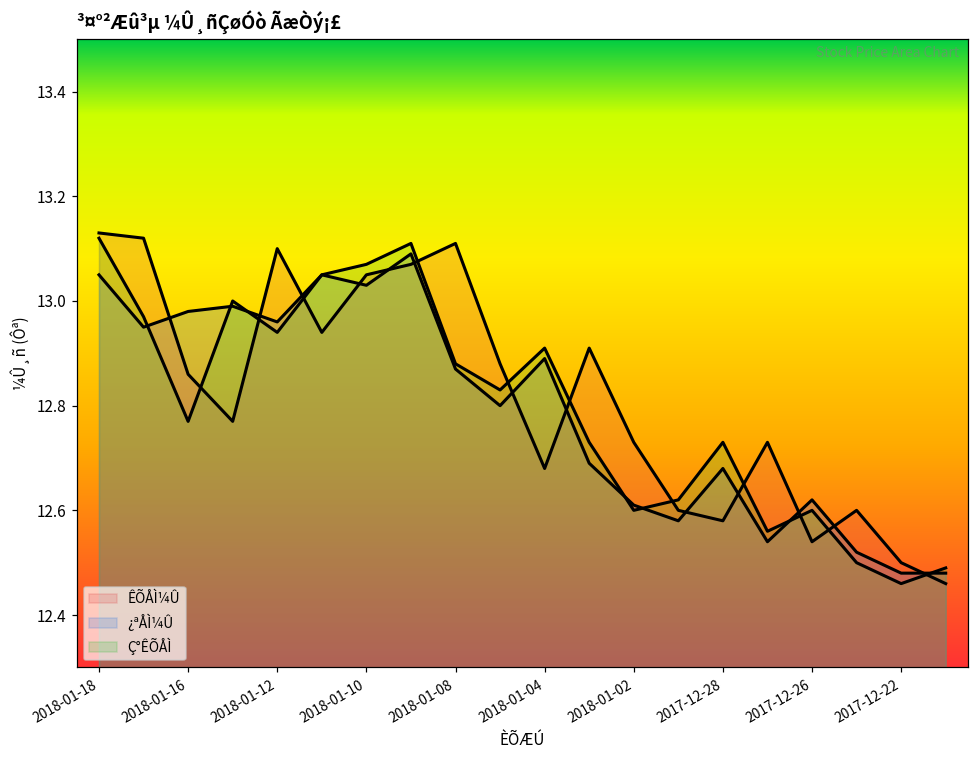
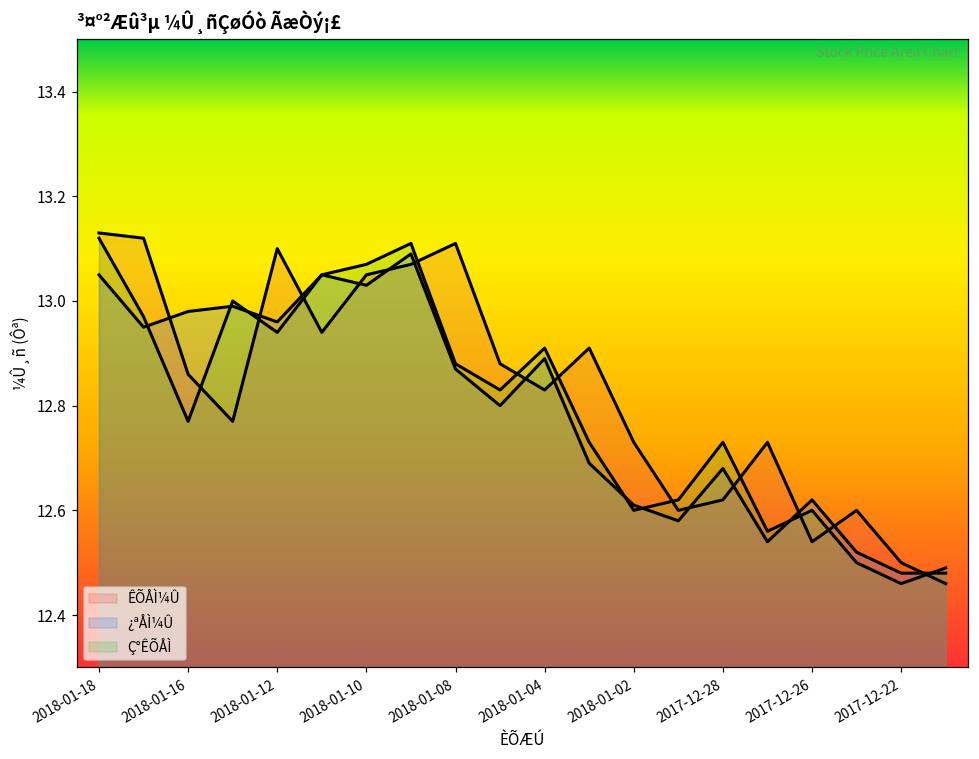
ÊÕÅÌ¼Û, 2018-01-04: 12.68 -> 12.83
ÊÕÅÌ¼Û, 2017-12-28: 12.58 -> 12.62
